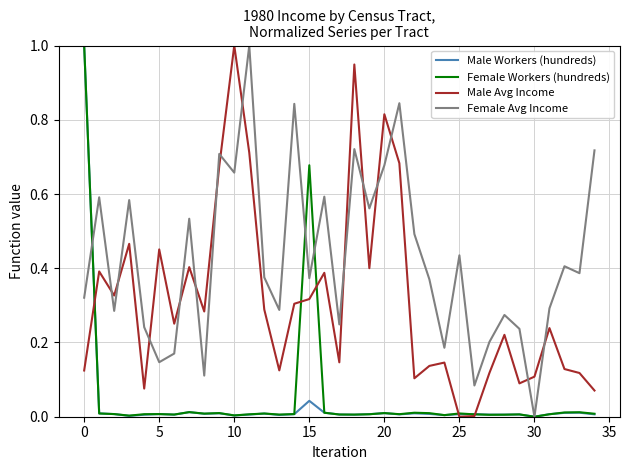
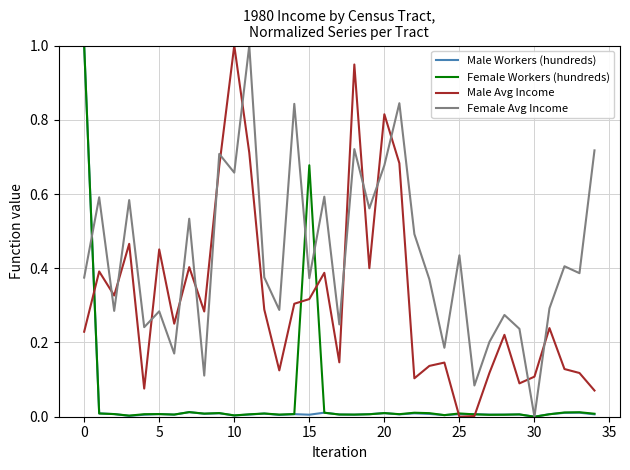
Male Avg Income, 0: 0.12 -> 0.23
Female Avg Income, 0: 0.32 -> 0.37
Female Avg Income, 5: 0.15 -> 0.28
Male Workers (hundreds), 15: 0.04 -> 0.01
